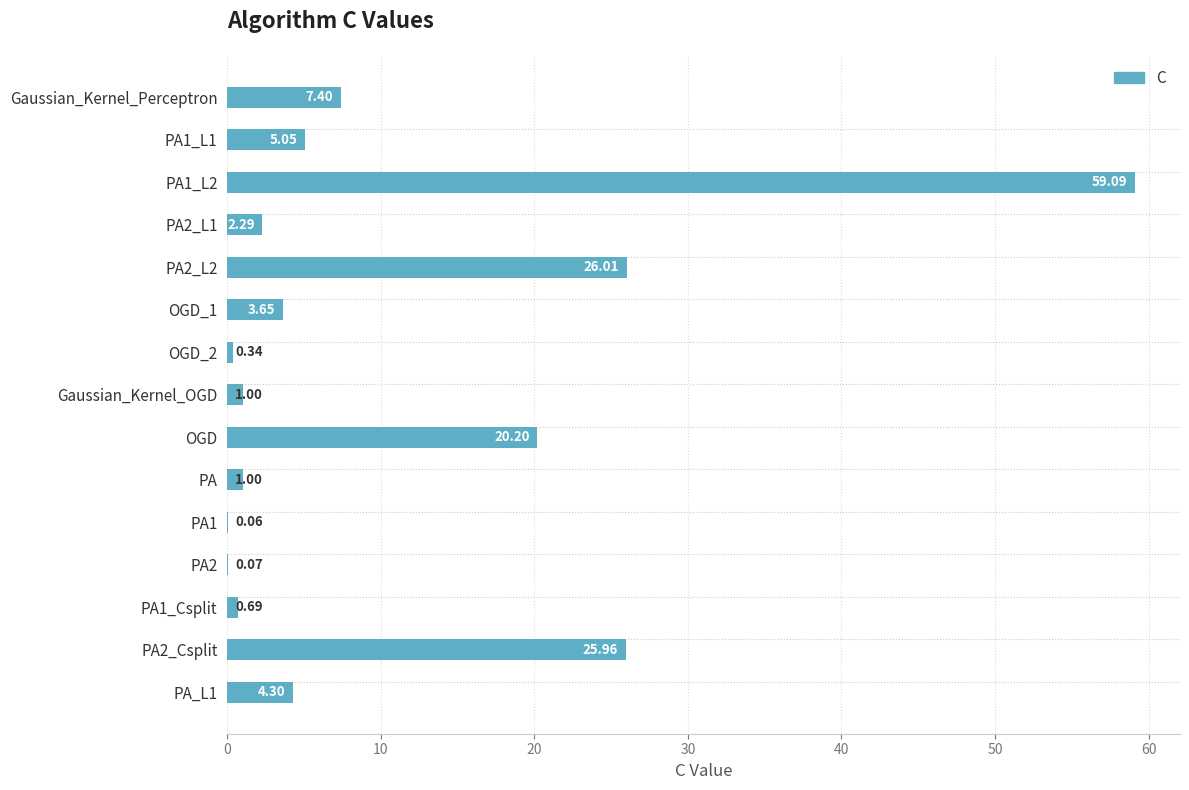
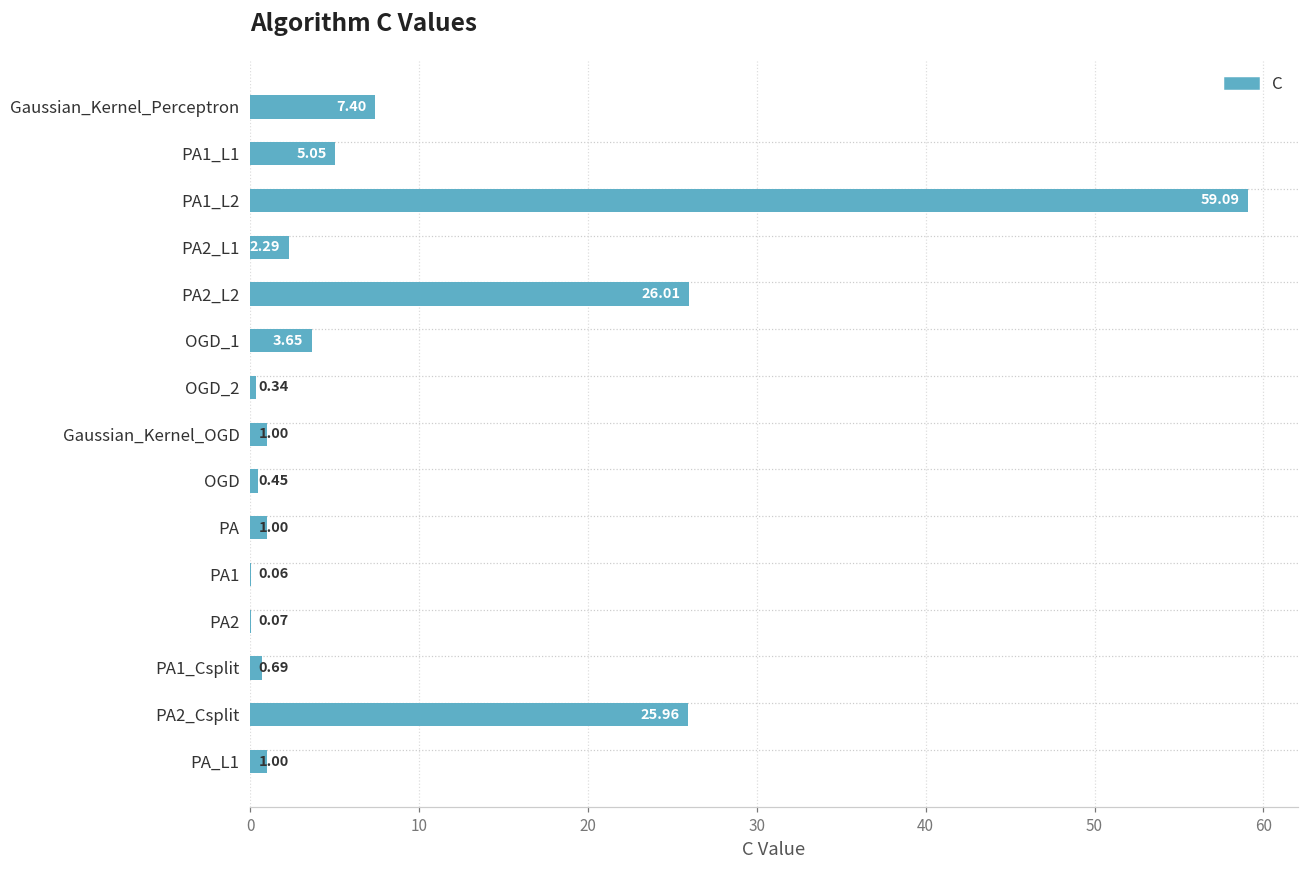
OGD: 20.20 -> 0.45
PA_L1: 4.30 -> 1.00
